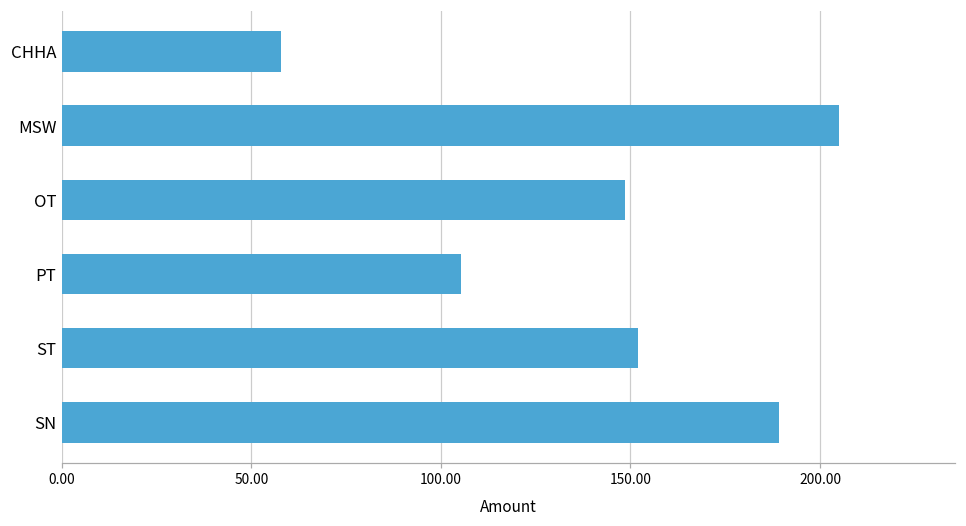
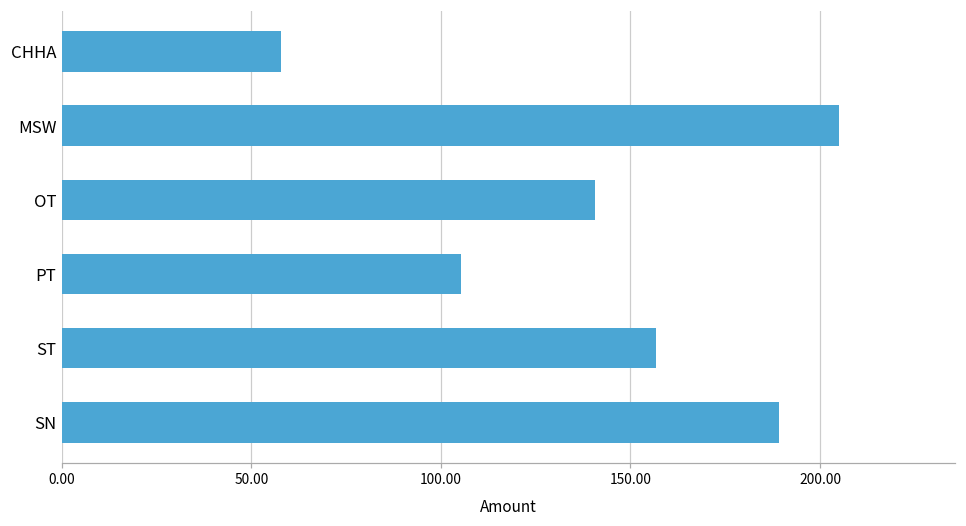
OT: 149 -> 141
ST: 152 -> 157
